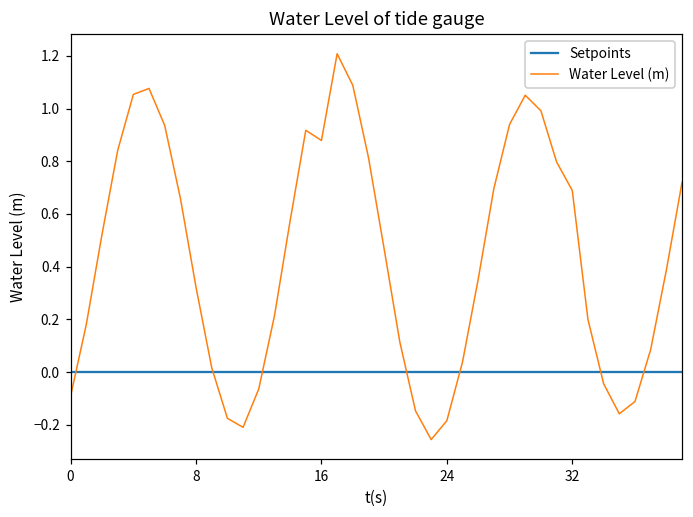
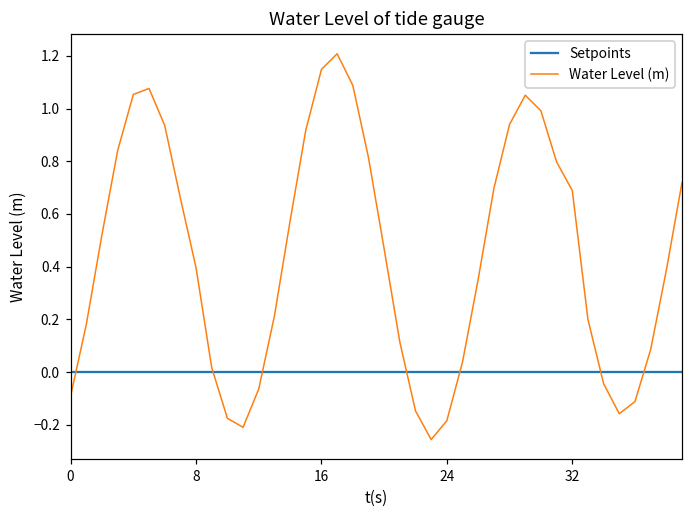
Water Level (m), 8: 0.32 -> 0.40
Water Level (m), 16: 0.88 -> 1.15
